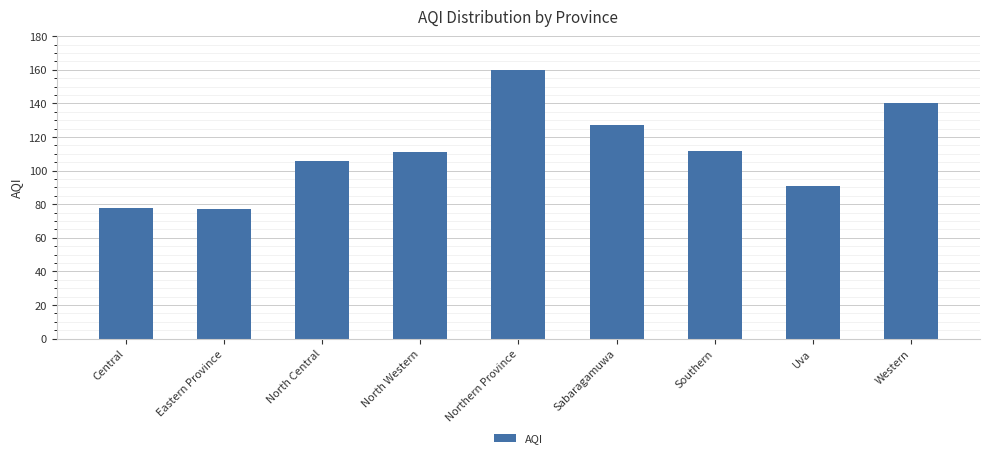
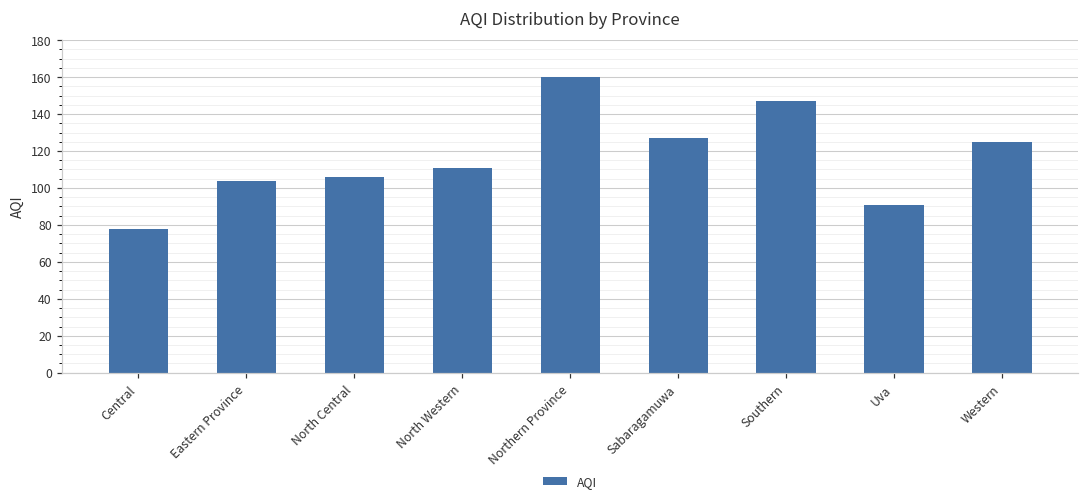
Eastern Province: 77 -> 104
Southern: 112 -> 147
Western: 140 -> 125
